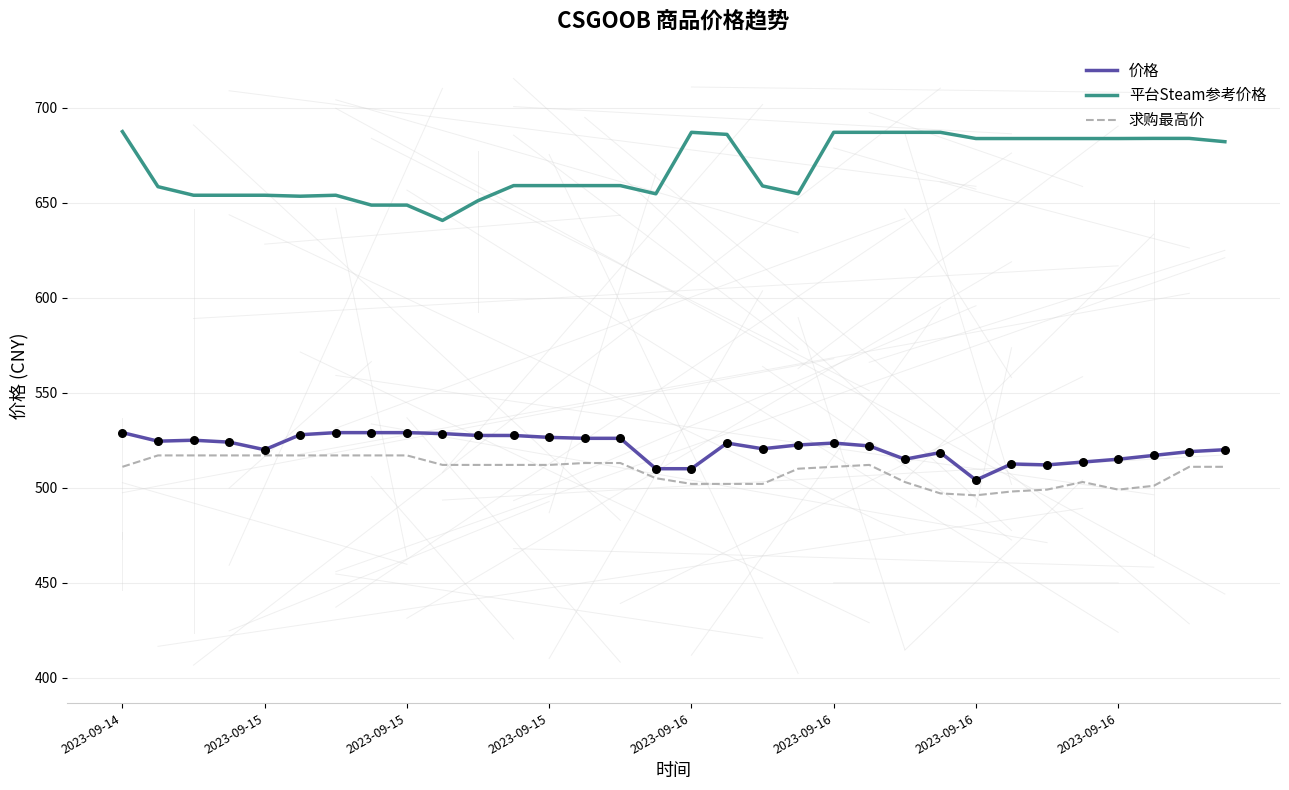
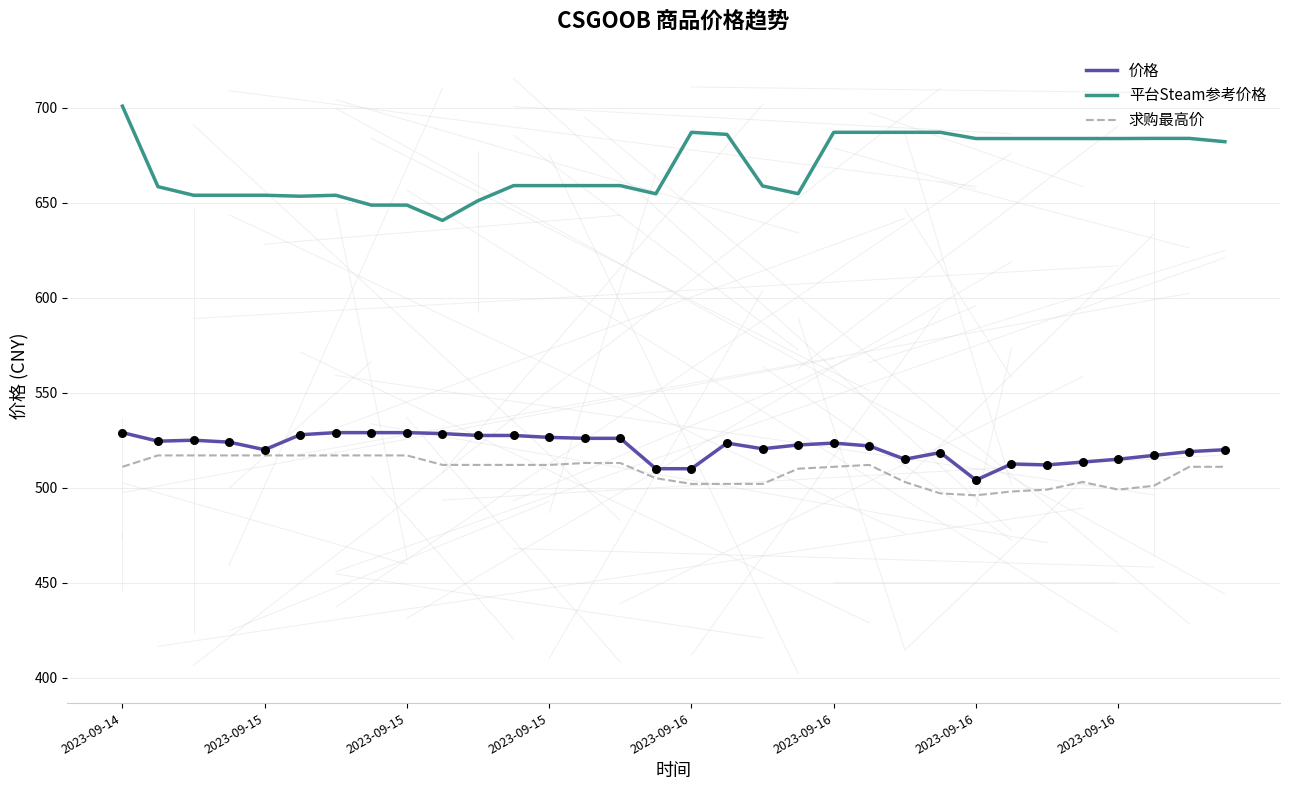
平台Steam参考价格, 2023-09-14: 688 -> 701
